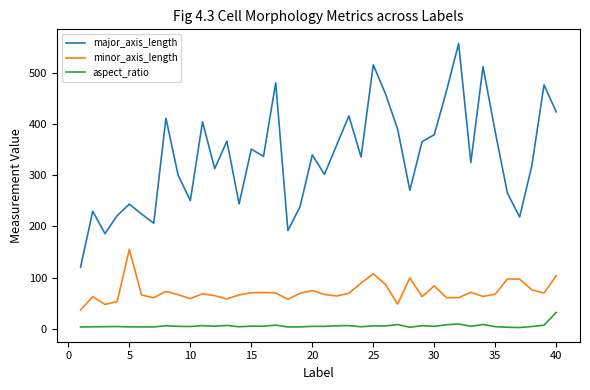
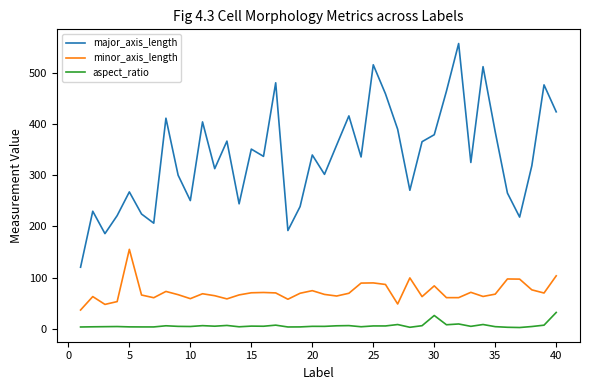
major_axis_length, 5: 240 -> 270
minor_axis_length, 25: 110 -> 90
aspect_ratio, 30: 0 -> 30
